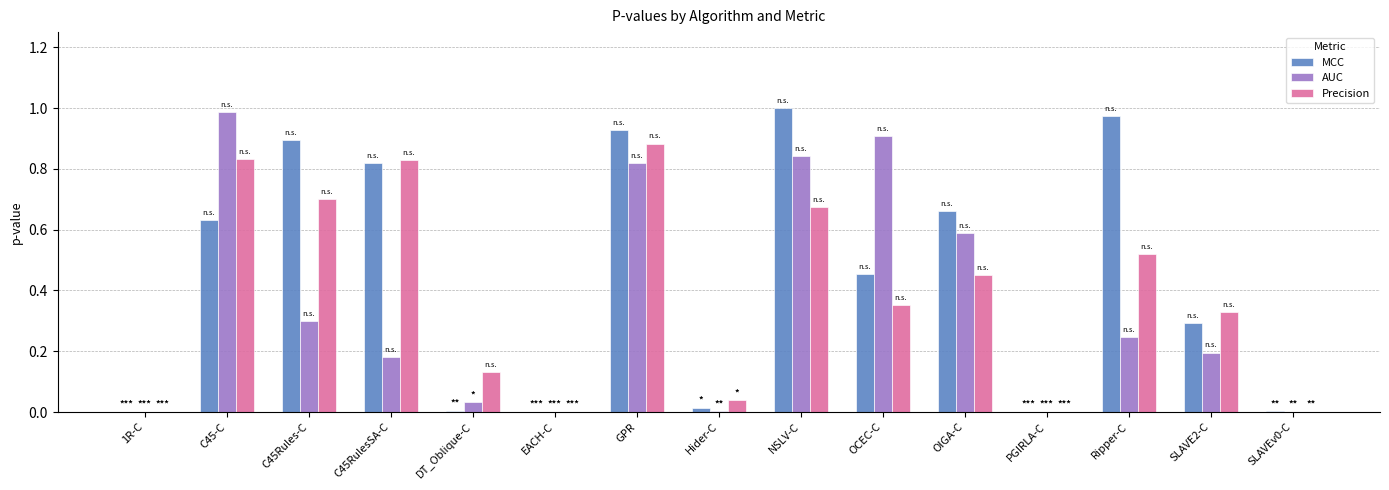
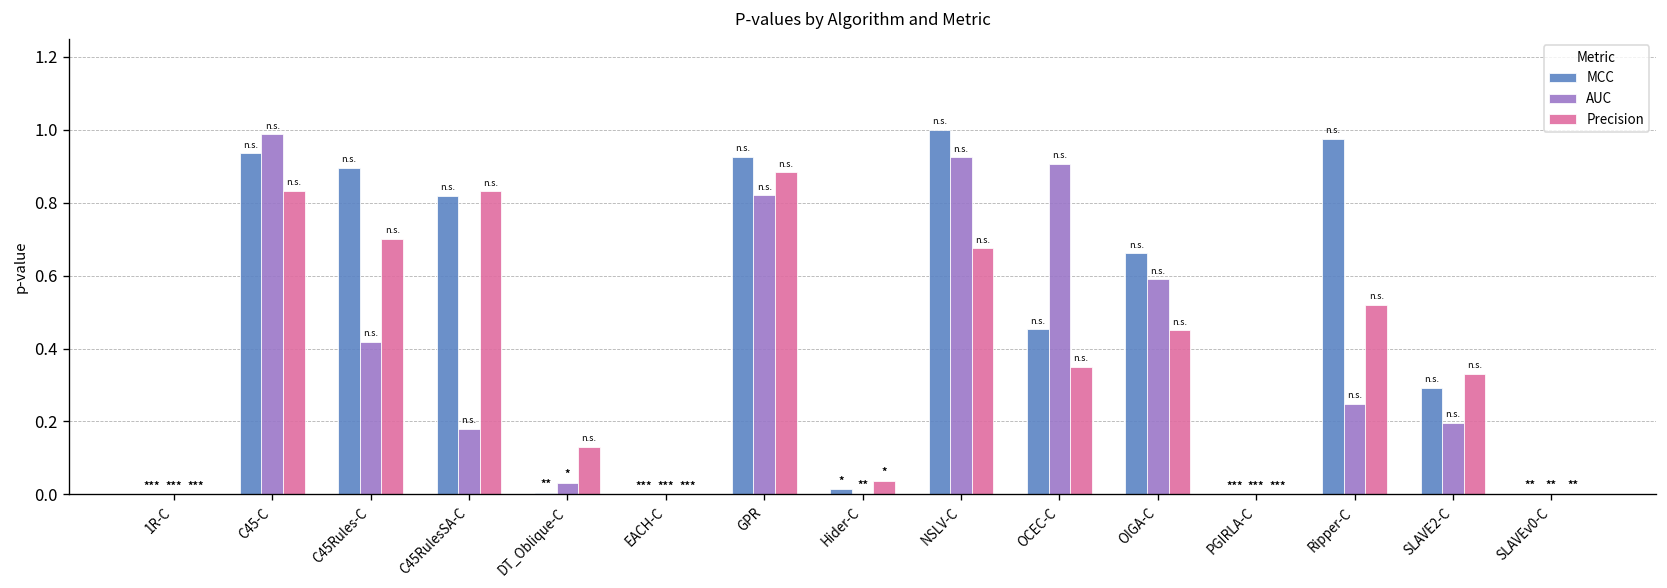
MCC, C45-C: 0.63 -> 0.94
AUC, C45Rules-C: 0.30 -> 0.42
AUC, NSLV-C: 0.84 -> 0.92
